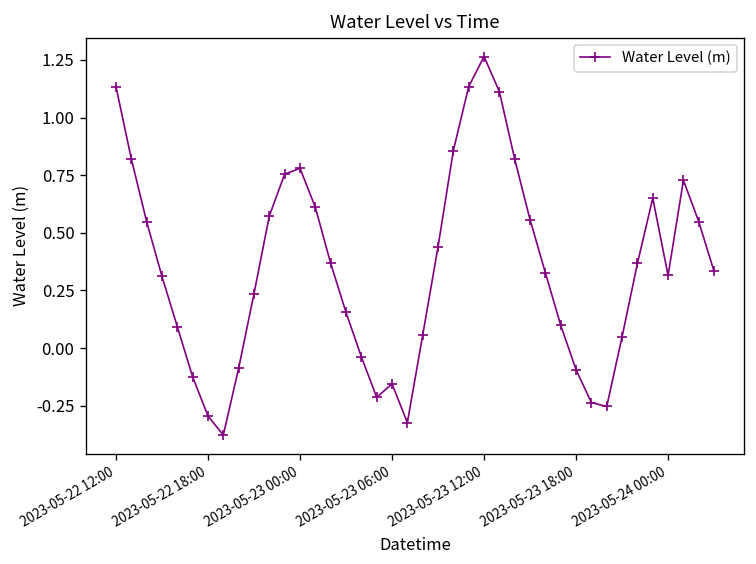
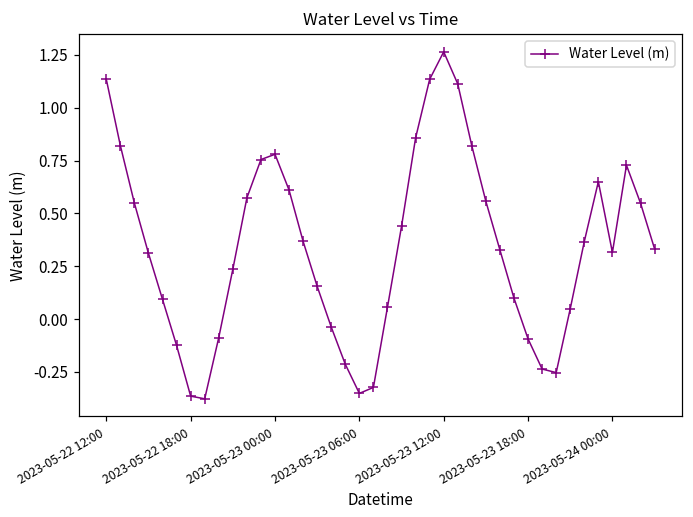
2023-05-22 18:00: -0.30 -> -0.36
2023-05-23 06:00: -0.16 -> -0.35
